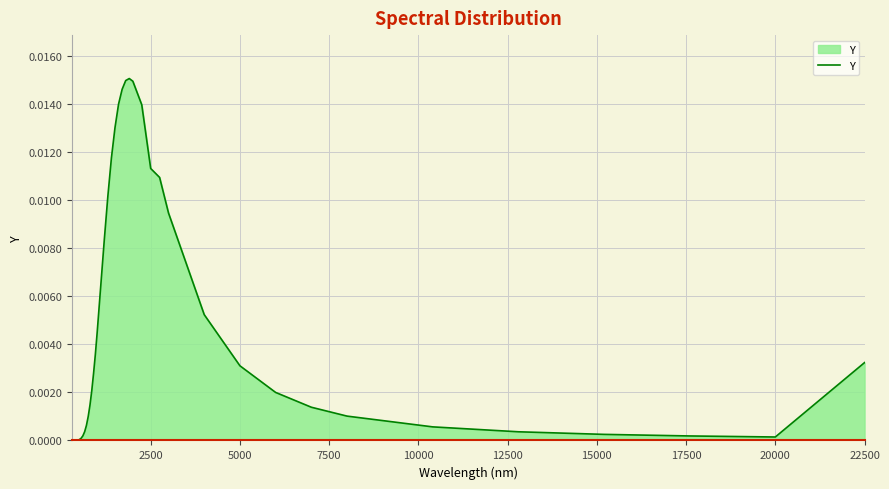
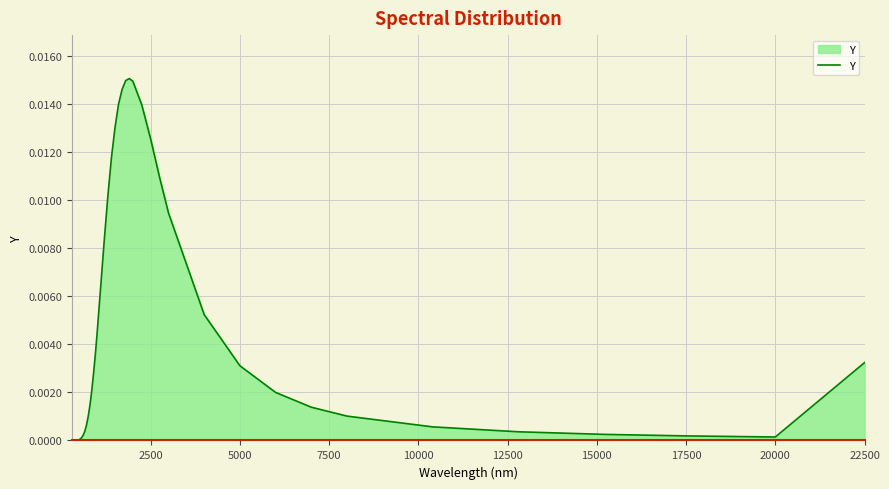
2500: 0.0113 -> 0.0125
